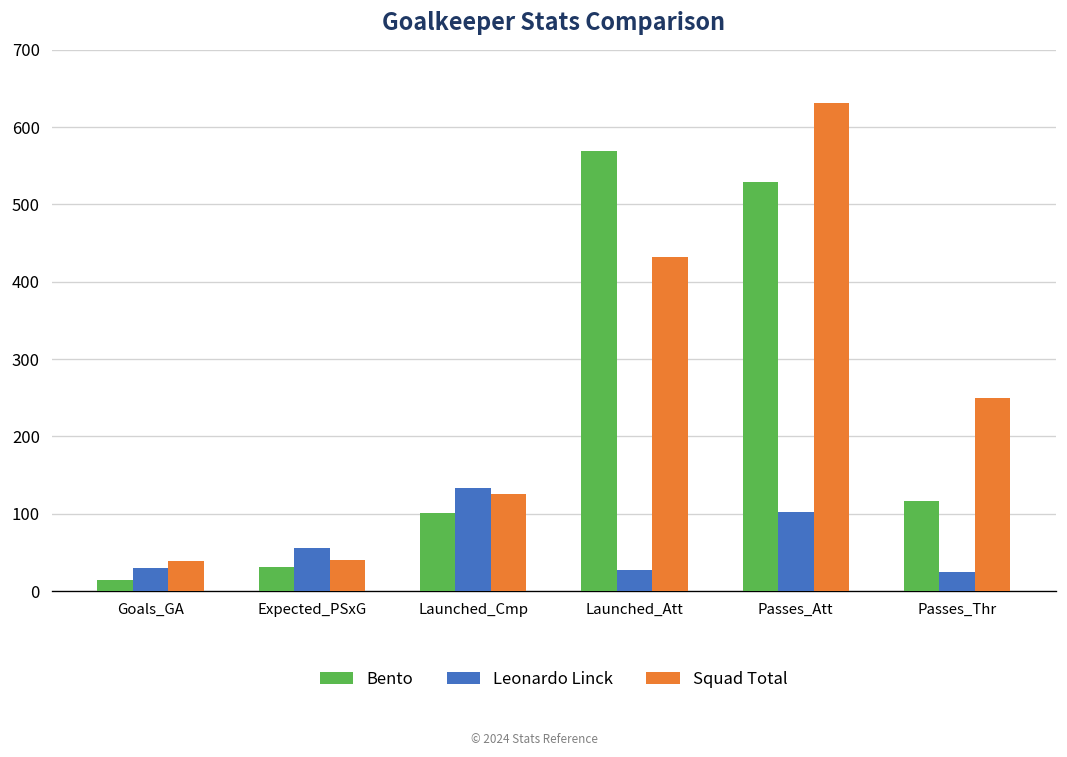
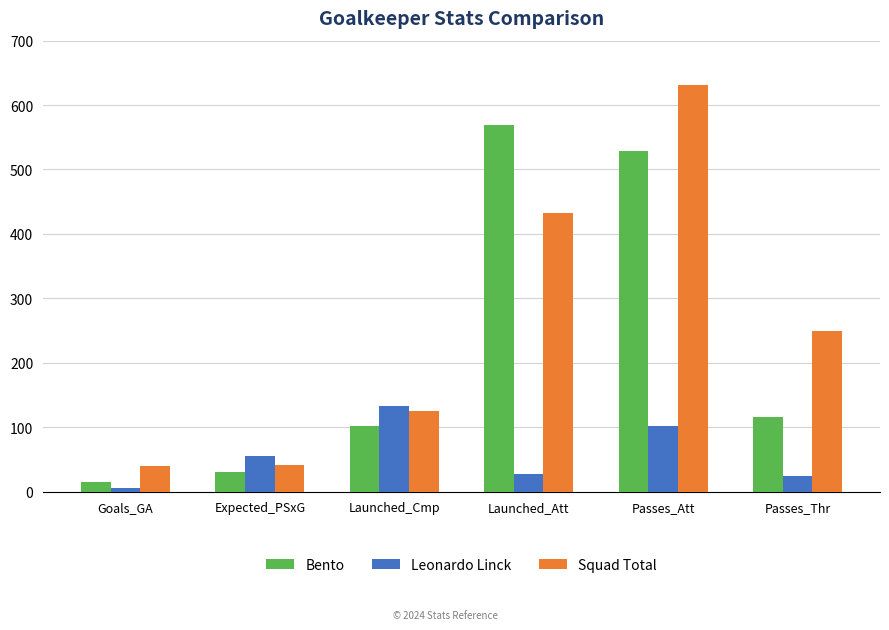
Leonardo Linck, Goals_GA: 30 -> 10
